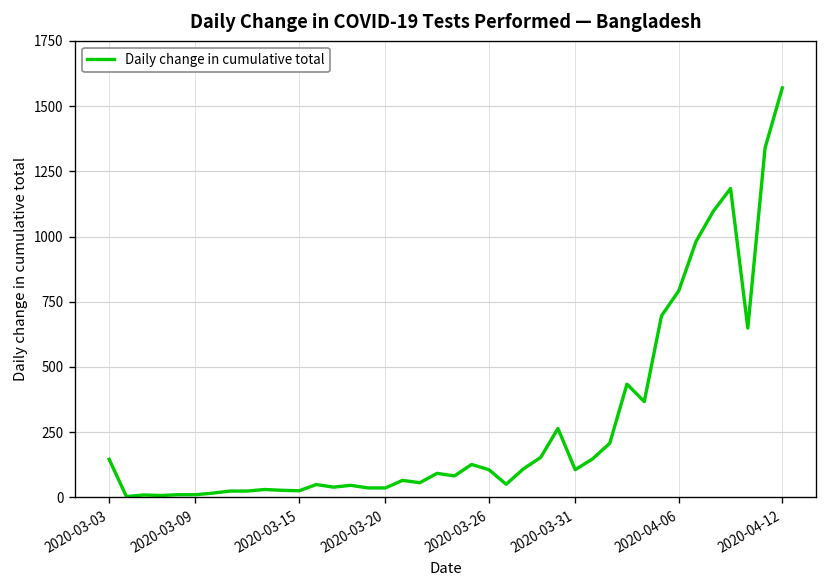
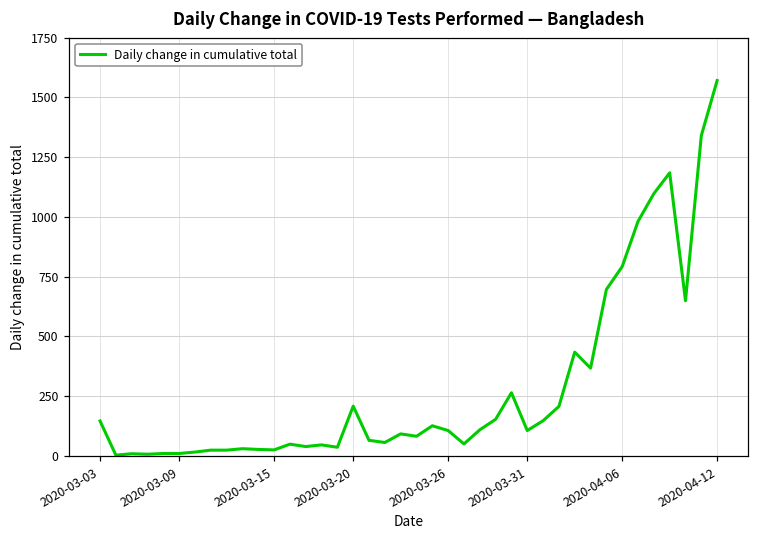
2020-03-20: 40 -> 210
